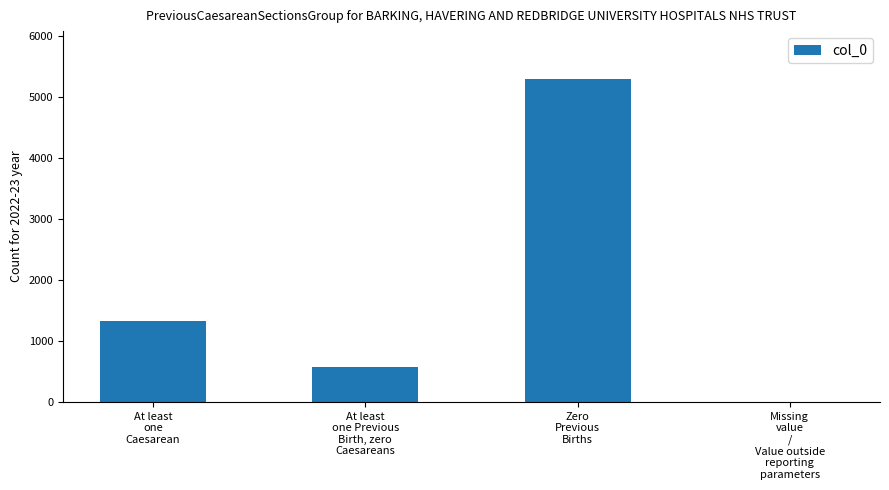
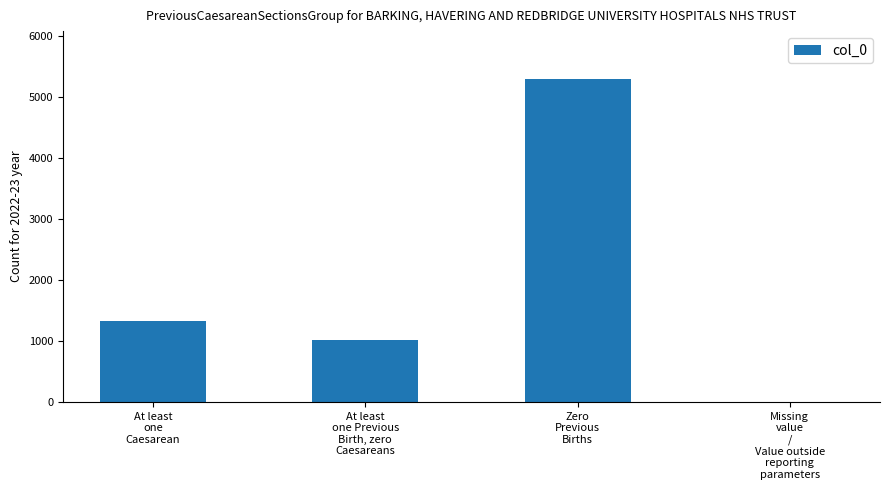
At least one Previous Birth, zero Caesareans: 600 -> 1000
